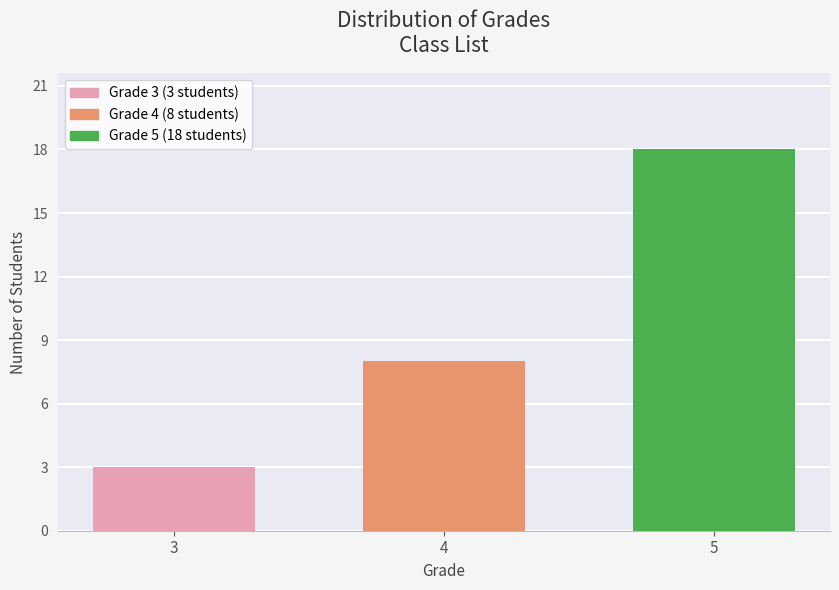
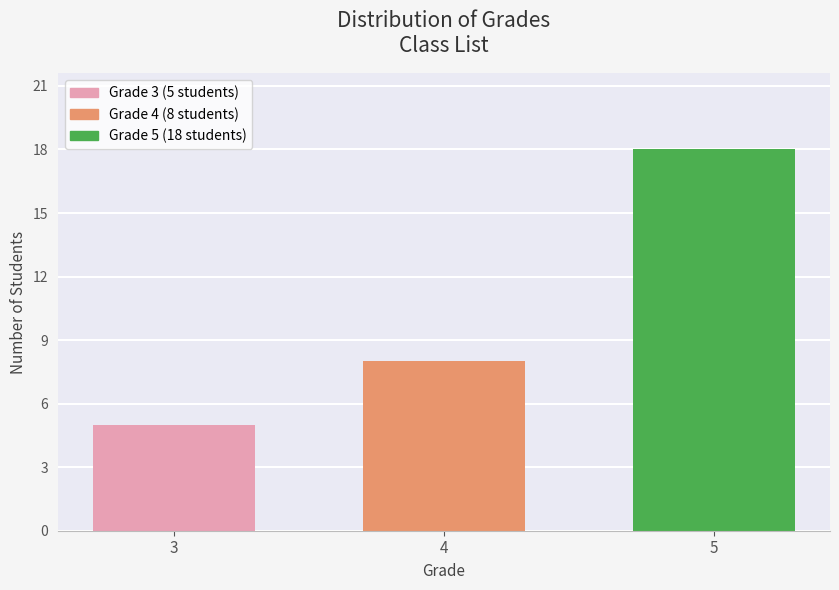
3: 3 -> 5
